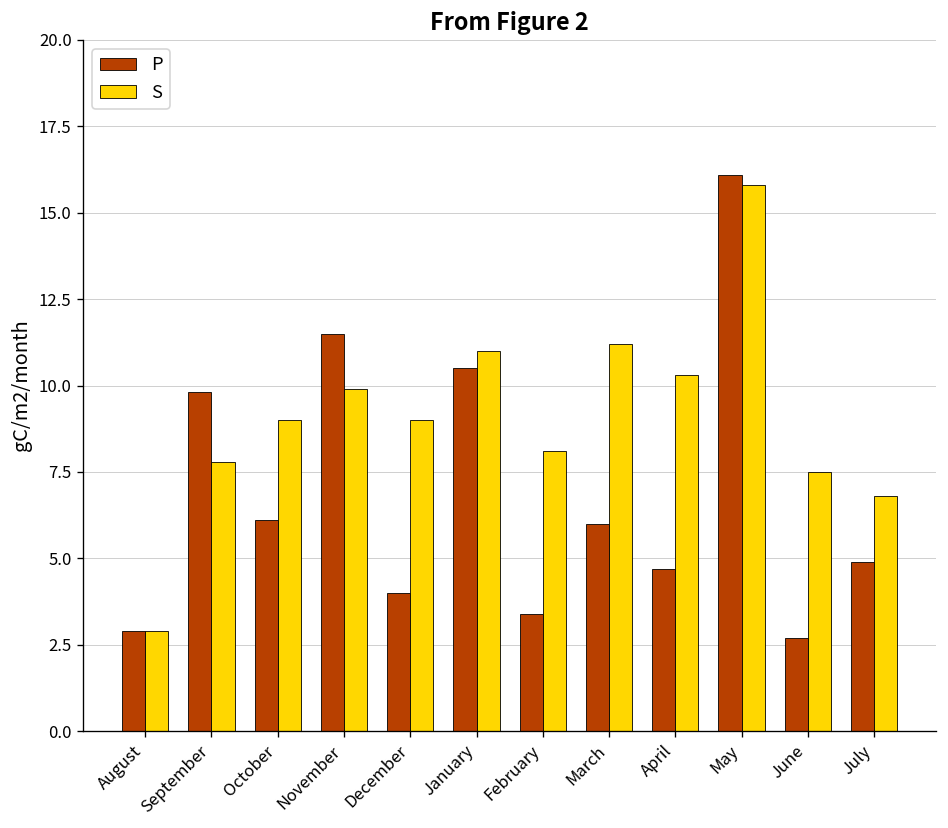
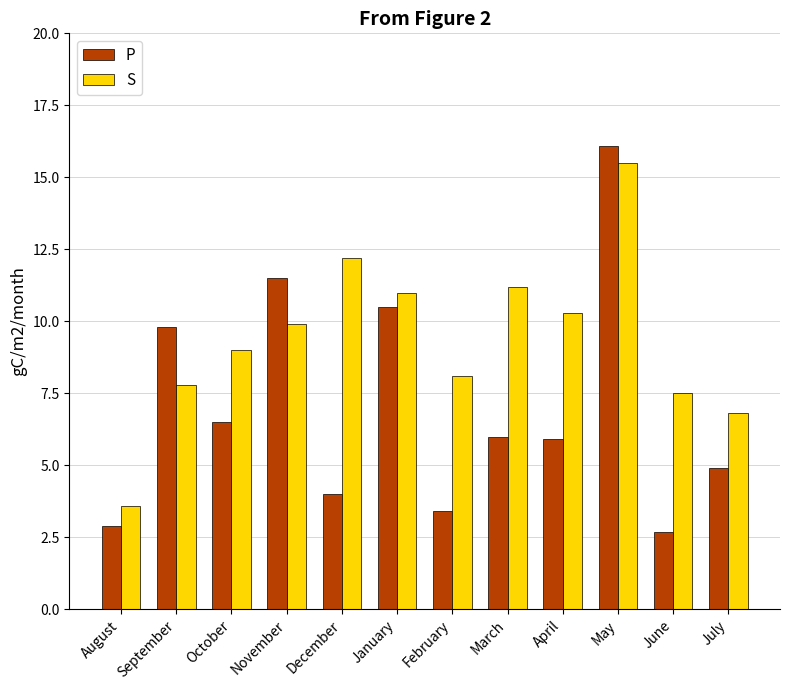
S, August: 2.9 -> 3.6
P, October: 6.1 -> 6.5
S, December: 9.0 -> 12.2
P, April: 4.7 -> 5.9
S, May: 15.8 -> 15.5
